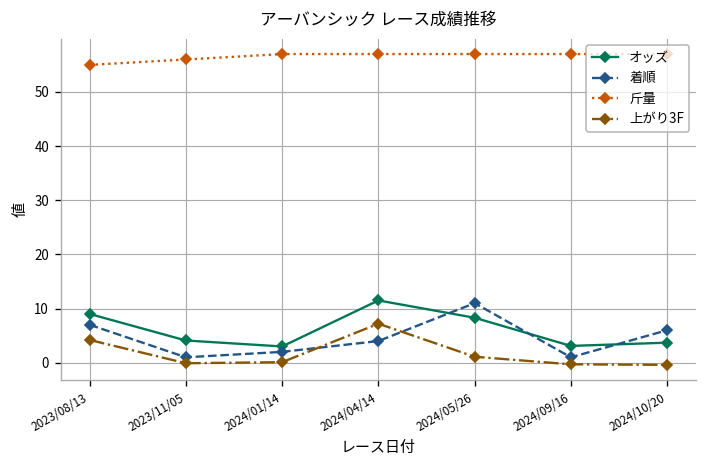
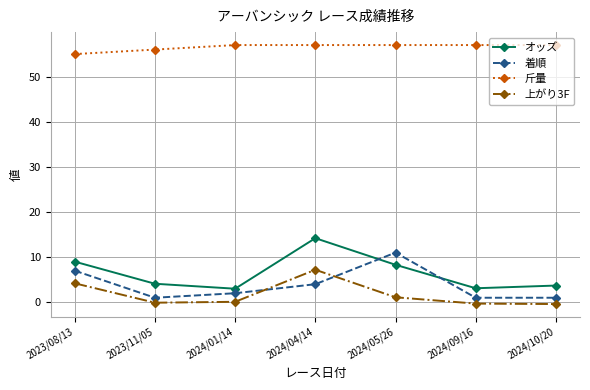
オッズ, 2024/04/14: 12 -> 14
着順, 2024/10/20: 6 -> 1
